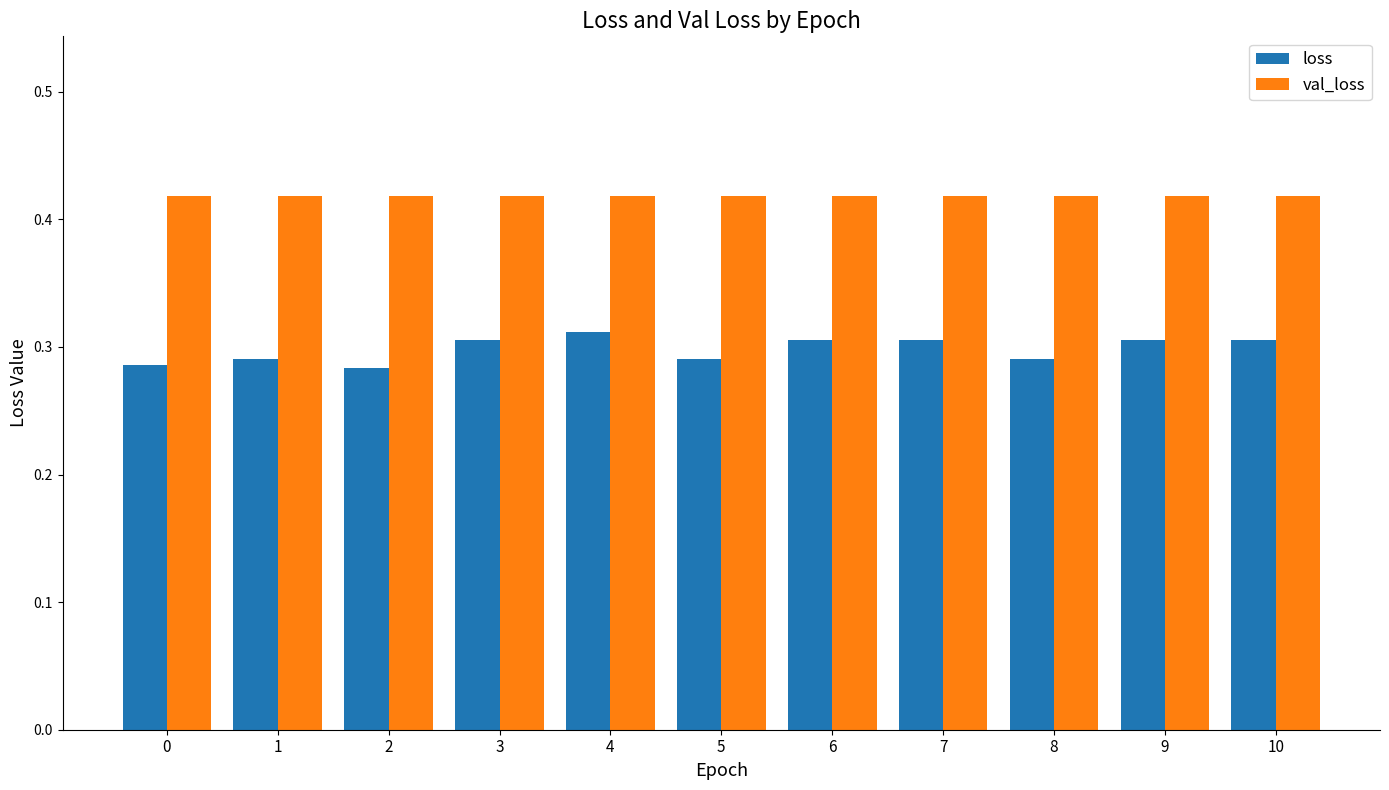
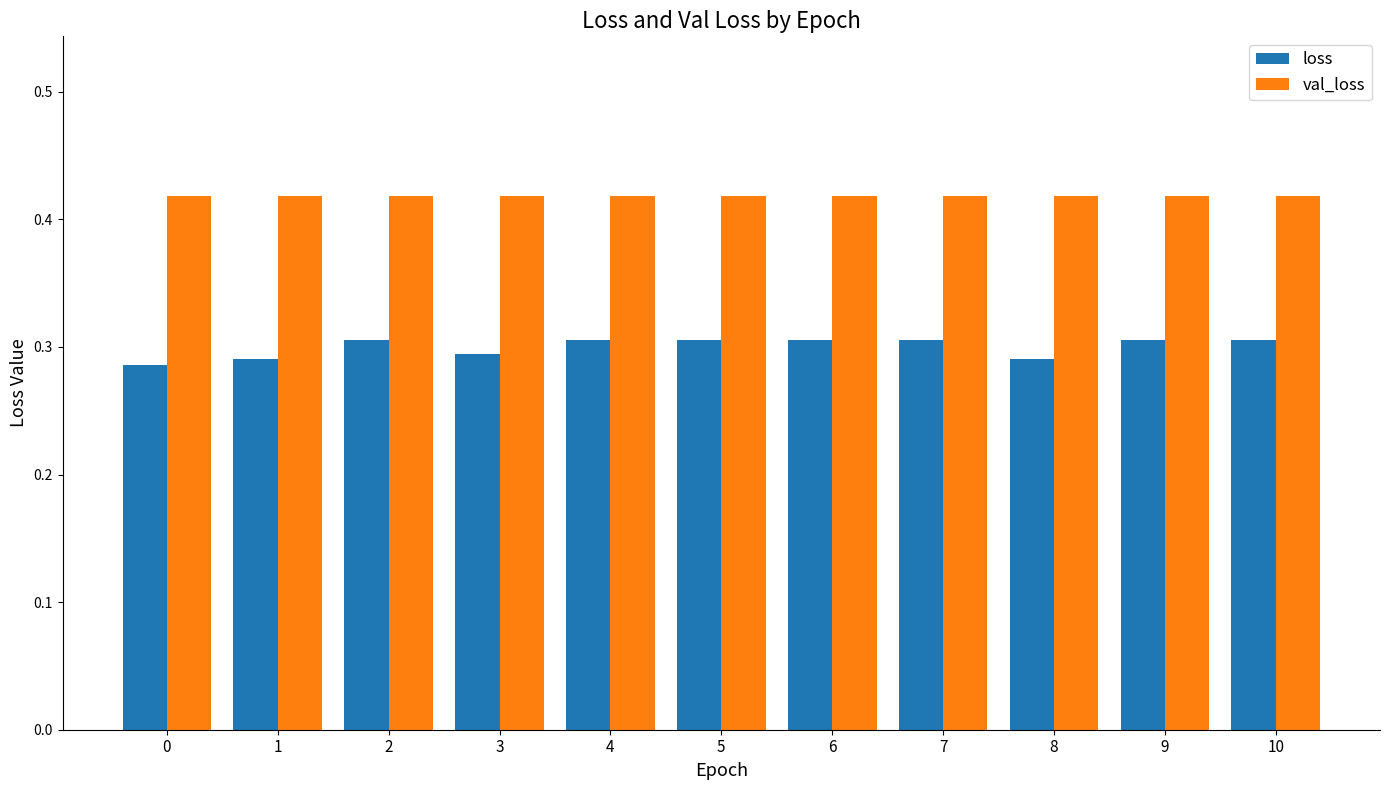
loss, 2: 0.284 -> 0.305
loss, 3: 0.305 -> 0.294
loss, 4: 0.312 -> 0.305
loss, 5: 0.290 -> 0.305
